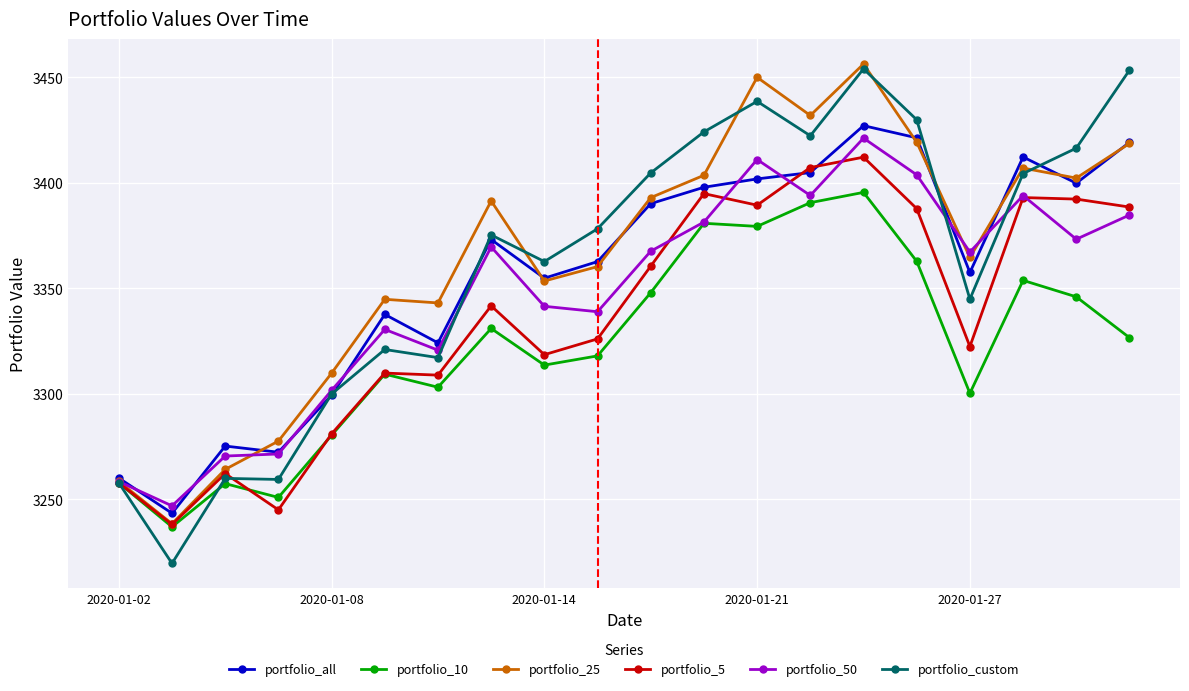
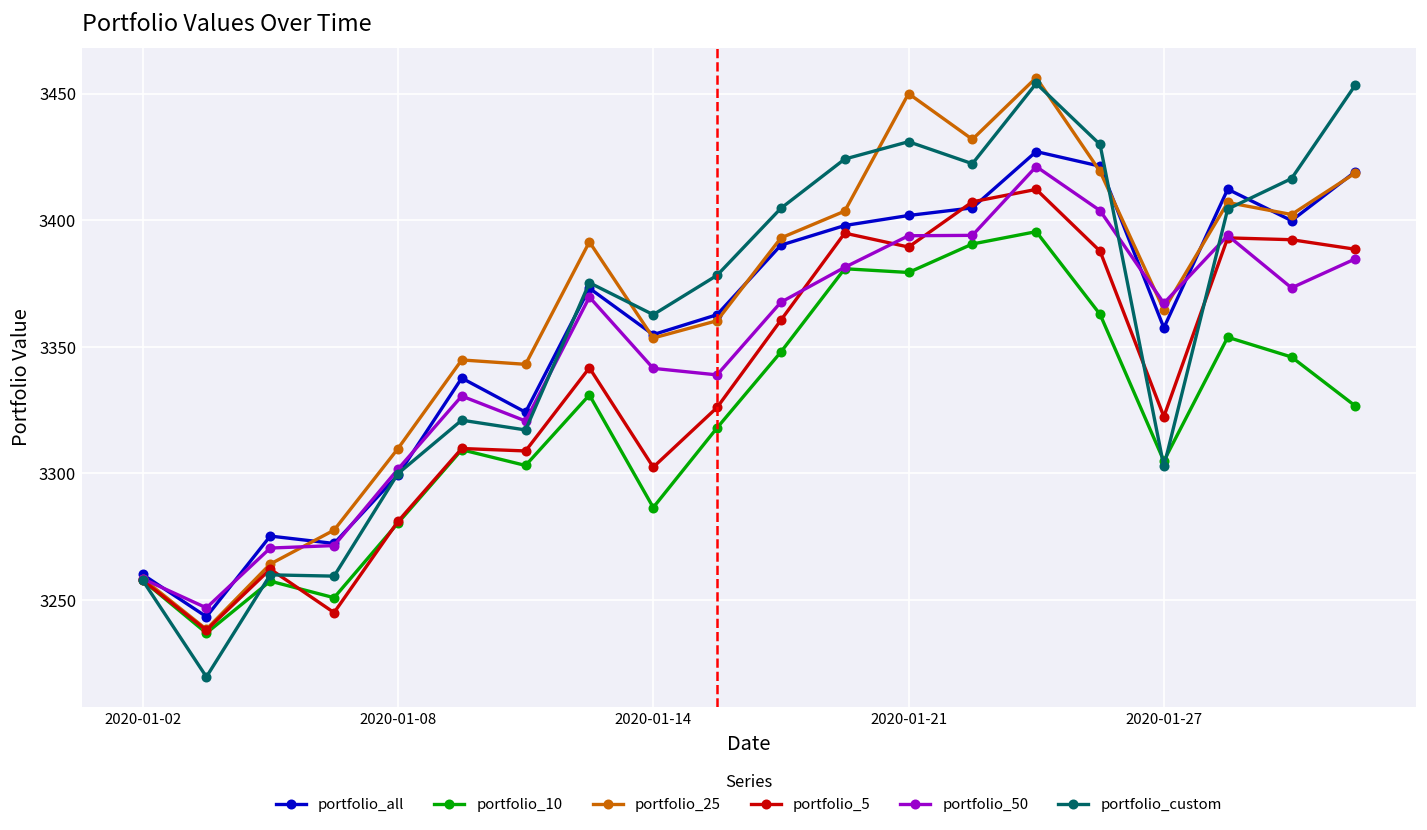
portfolio_10, 2020-01-14: 3314 -> 3287
portfolio_5, 2020-01-14: 3319 -> 3302
portfolio_50, 2020-01-21: 3411 -> 3394
portfolio_custom, 2020-01-21: 3439 -> 3431
portfolio_10, 2020-01-27: 3300 -> 3305
portfolio_custom, 2020-01-27: 3345 -> 3303
